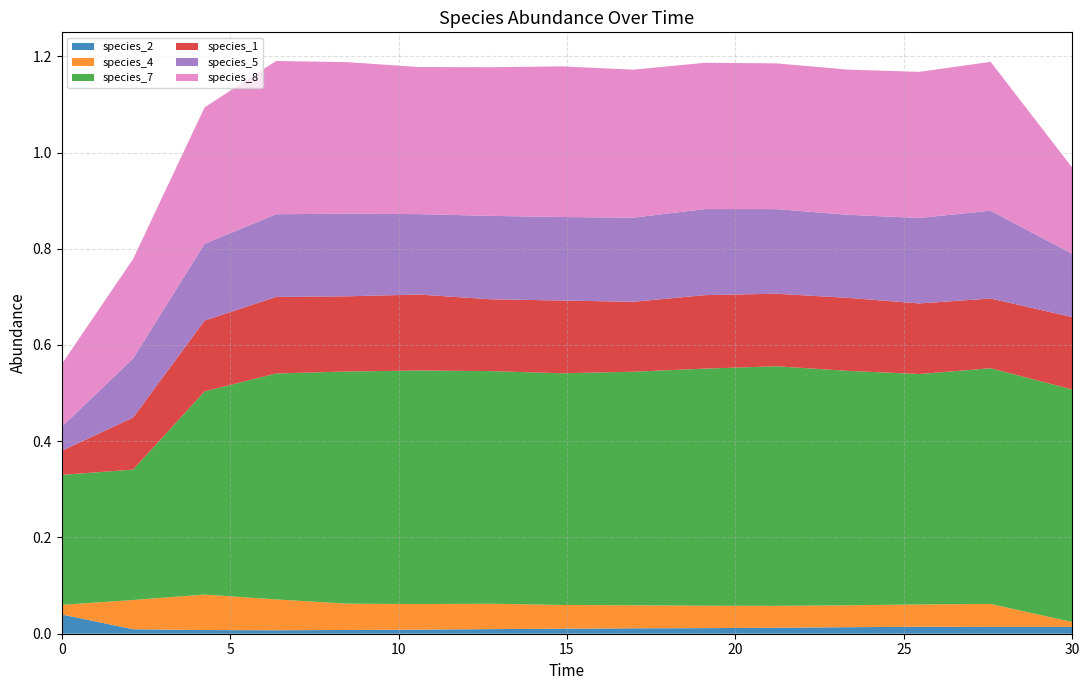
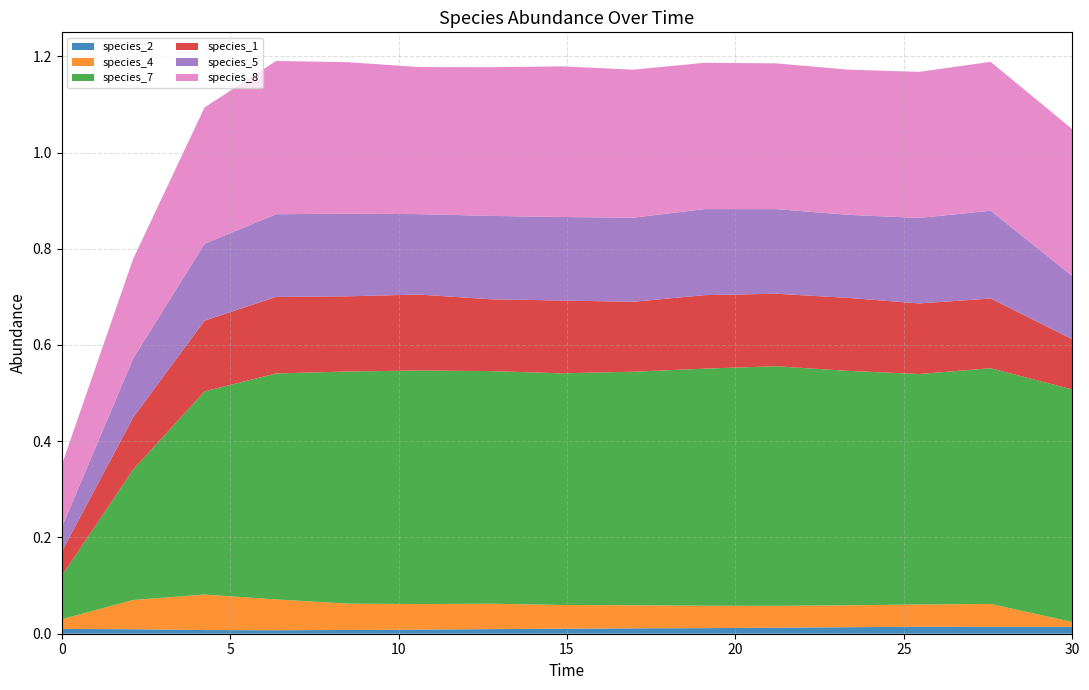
species_2, 0: 0.04 -> 0.01
species_7, 0: 0.27 -> 0.09
species_1, 30: 0.15 -> 0.10
species_8, 30: 0.18 -> 0.31
